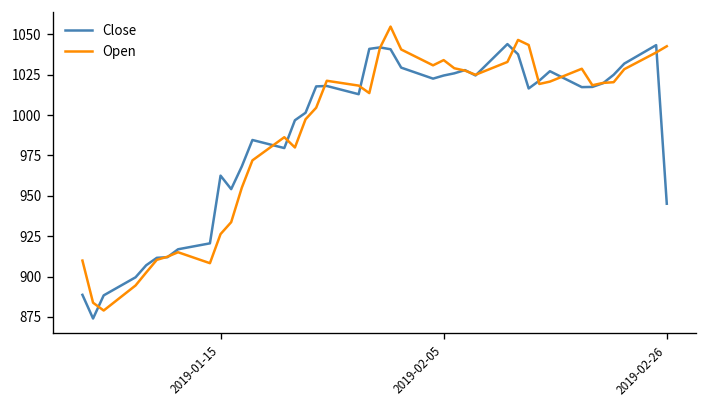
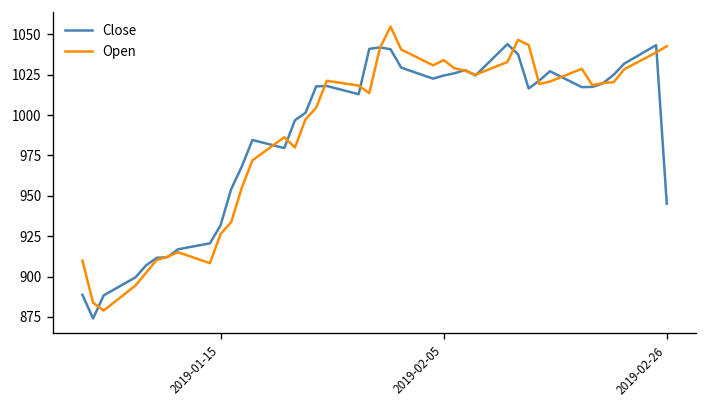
Close, 2019-01-15: 962 -> 932
